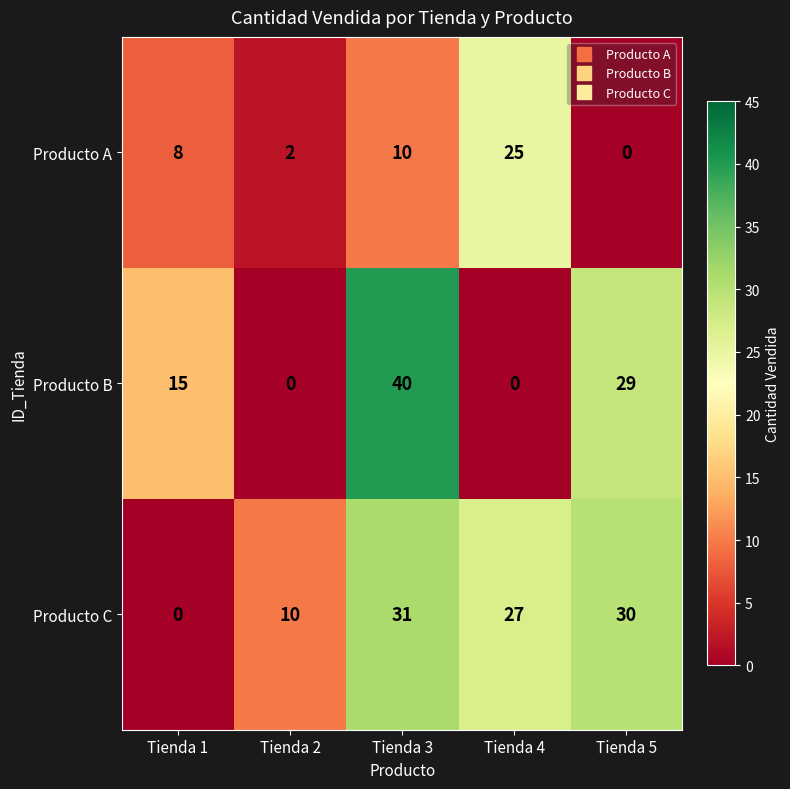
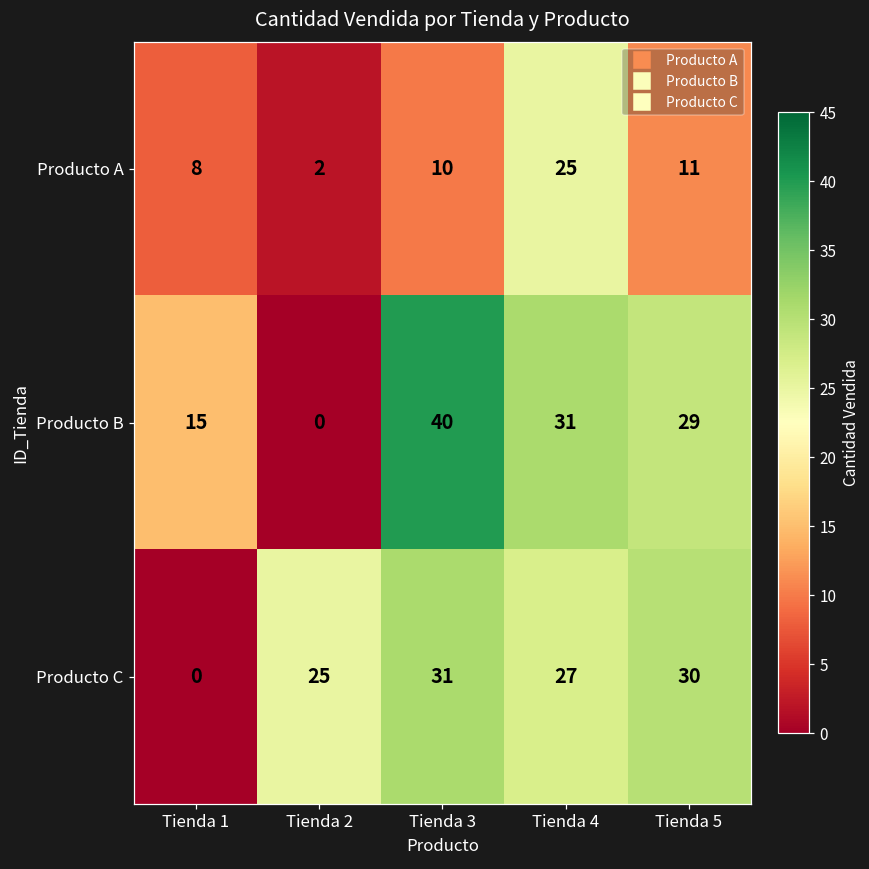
Producto A, Tienda 5: 0 -> 11
Producto B, Tienda 4: 0 -> 31
Producto C, Tienda 2: 10 -> 25
